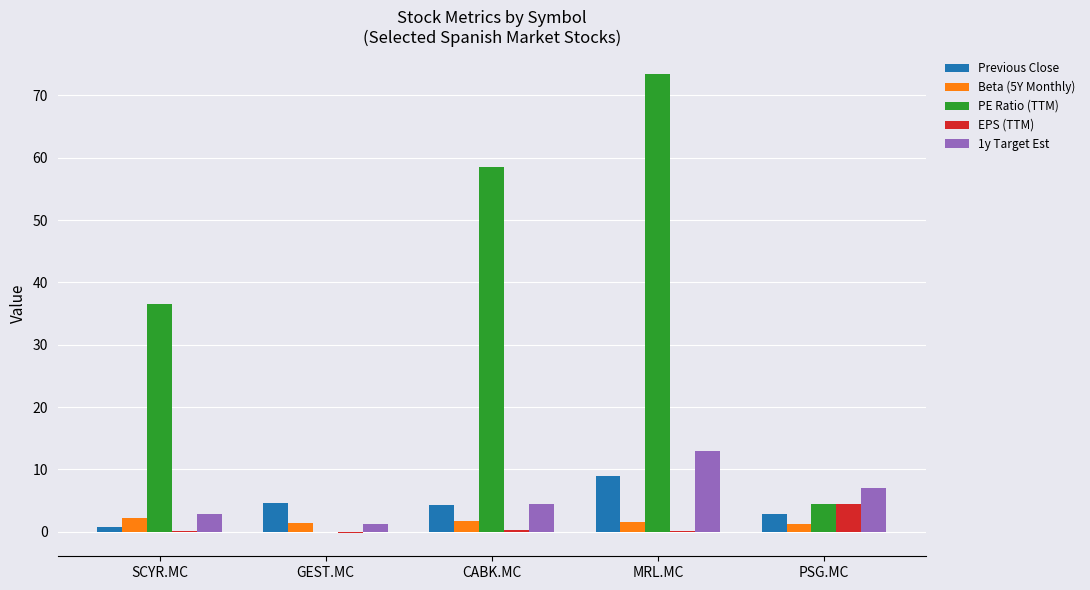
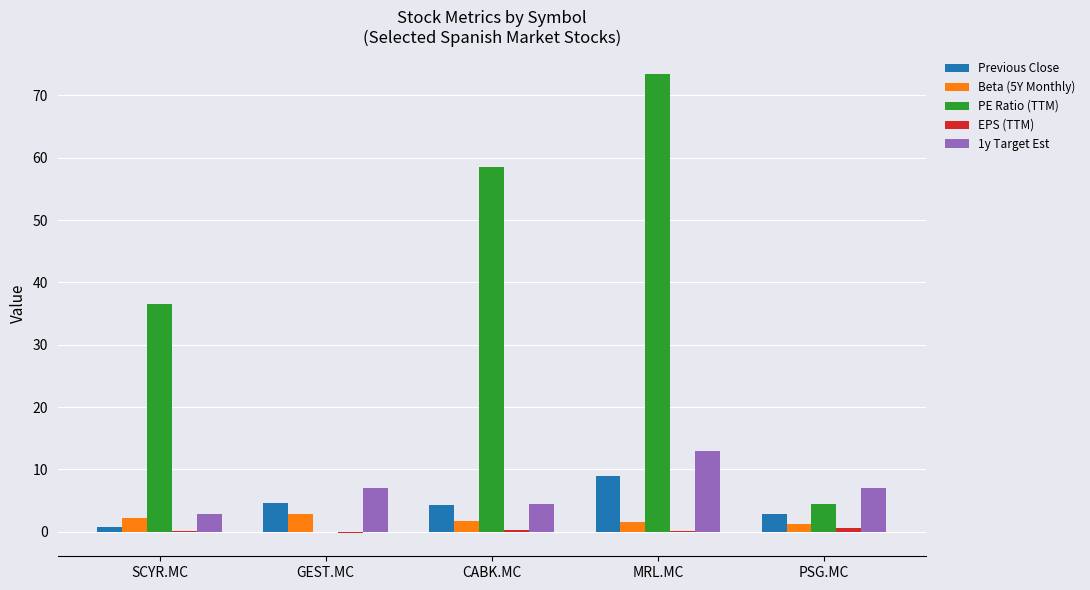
Beta (5Y Monthly), GEST.MC: 1 -> 3
1y Target Est, GEST.MC: 1 -> 7
EPS (TTM), PSG.MC: 4 -> 1
